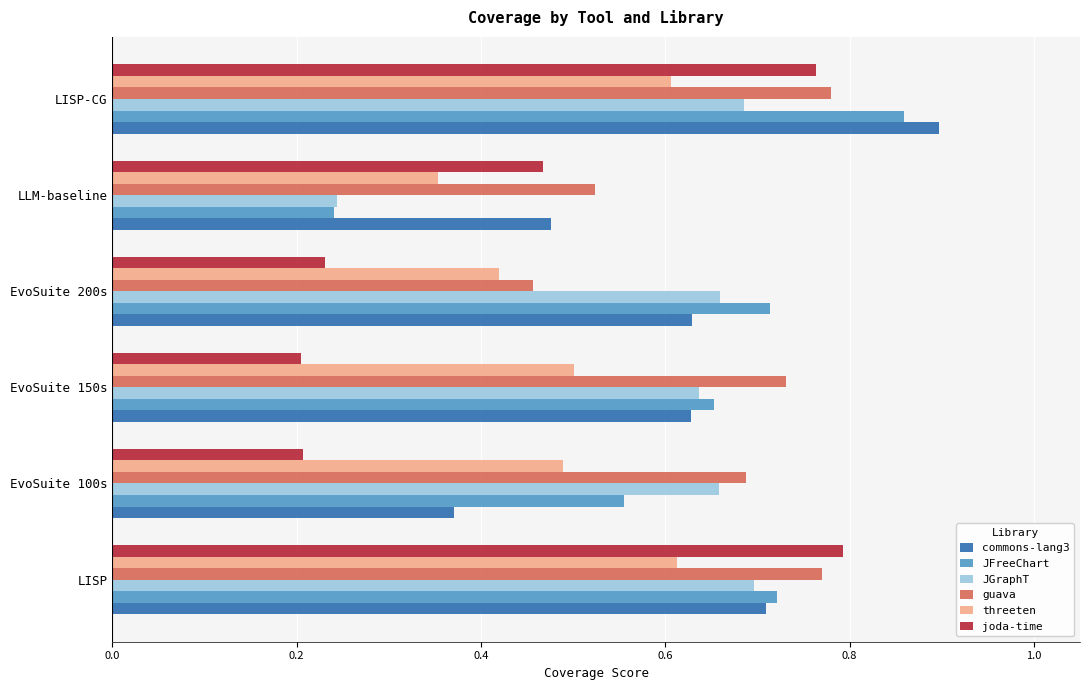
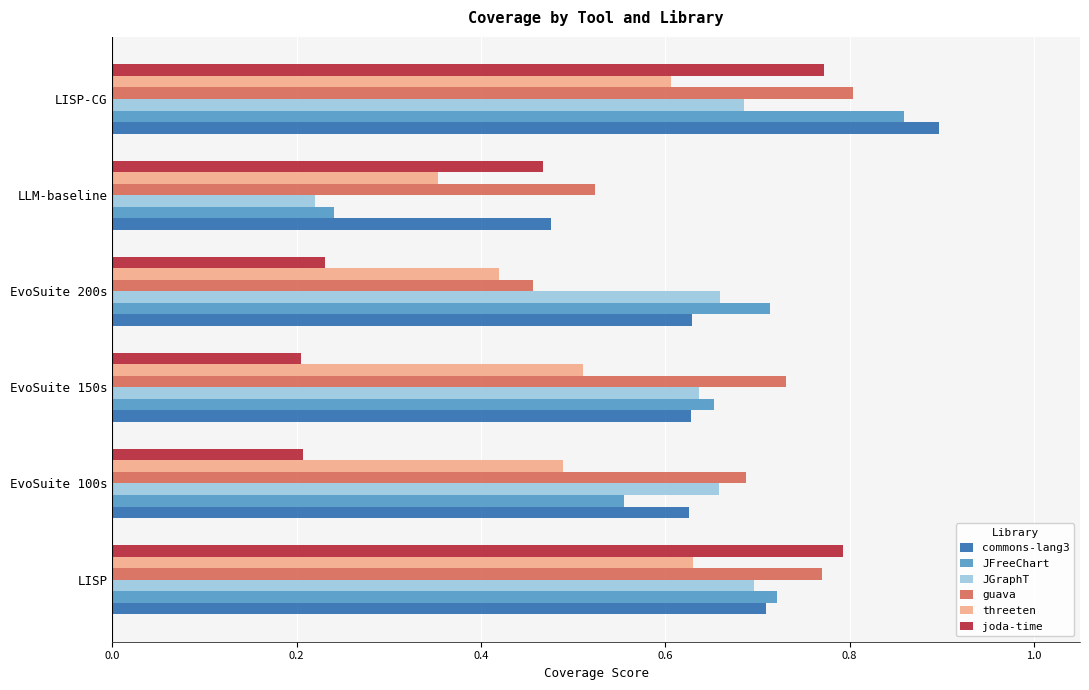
joda-time, LISP-CG: 0.76 -> 0.77
guava, LISP-CG: 0.78 -> 0.80
JGraphT, LLM-baseline: 0.24 -> 0.22
threeten, EvoSuite 150s: 0.50 -> 0.51
commons-lang3, EvoSuite 100s: 0.37 -> 0.63
threeten, LISP: 0.61 -> 0.63
